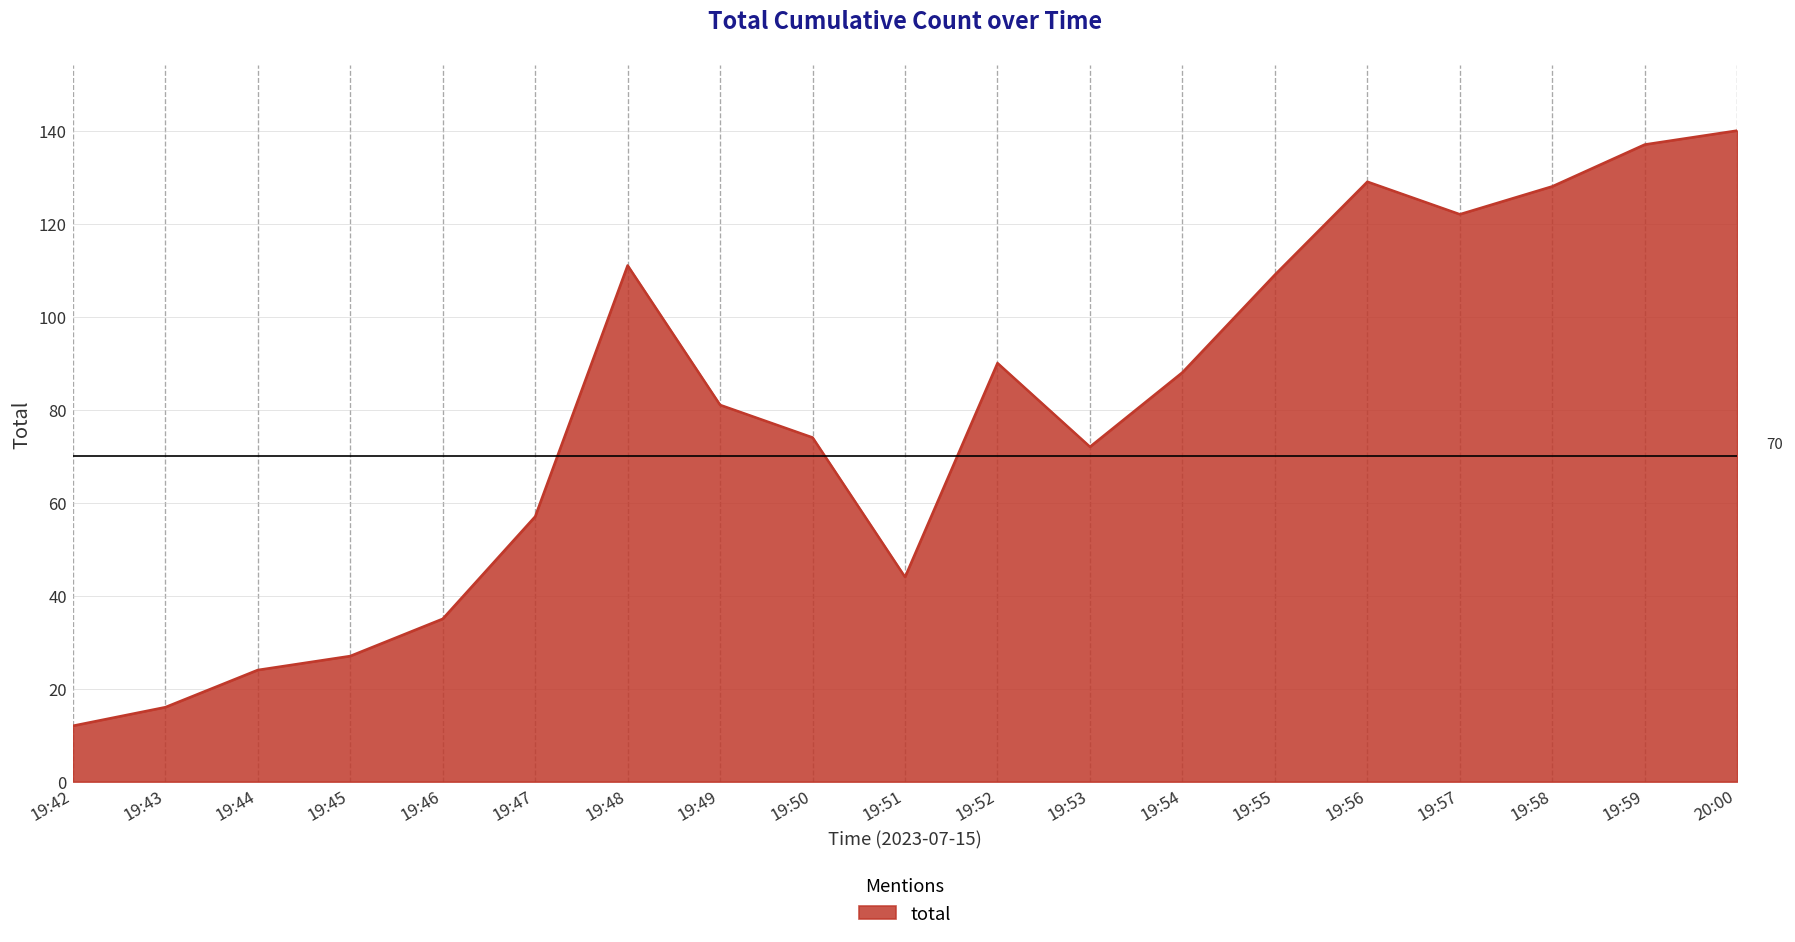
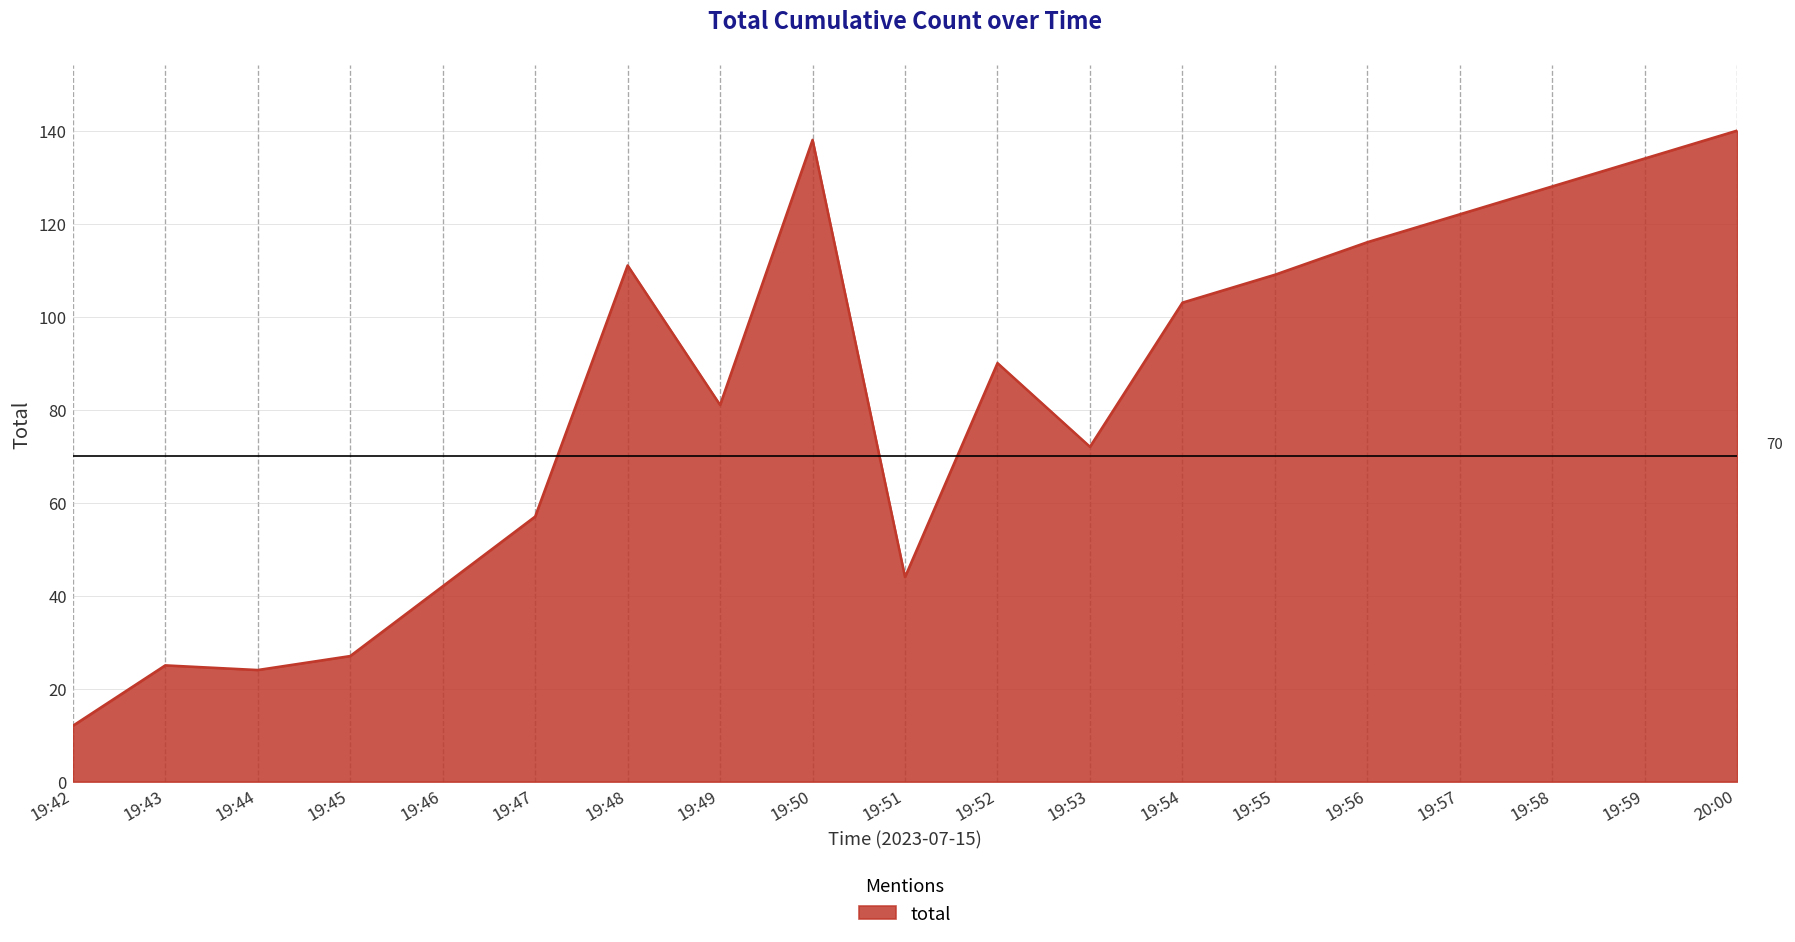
19:43: 16 -> 25
19:46: 35 -> 42
19:50: 74 -> 138
19:54: 88 -> 103
19:56: 129 -> 116
19:59: 137 -> 134
